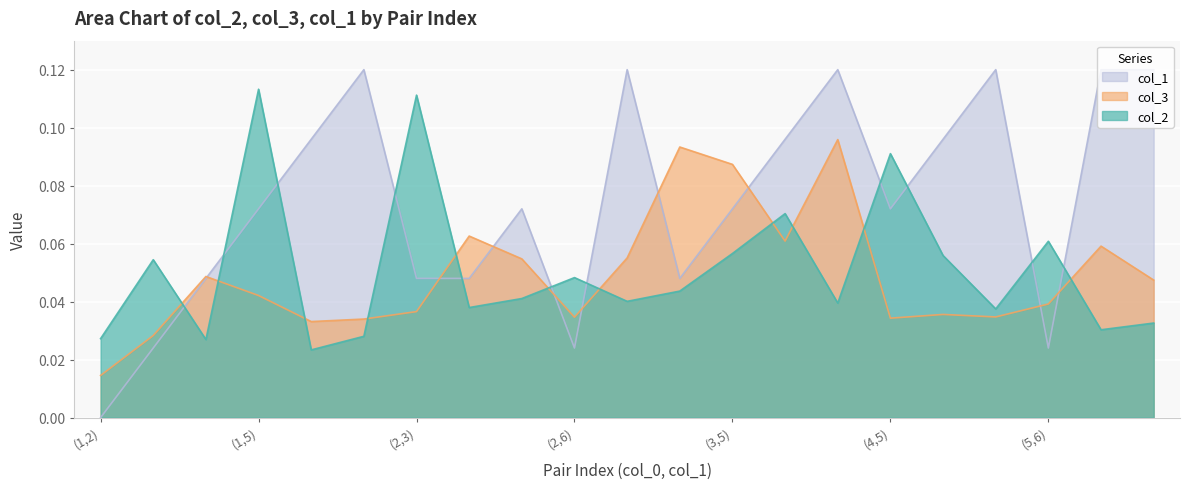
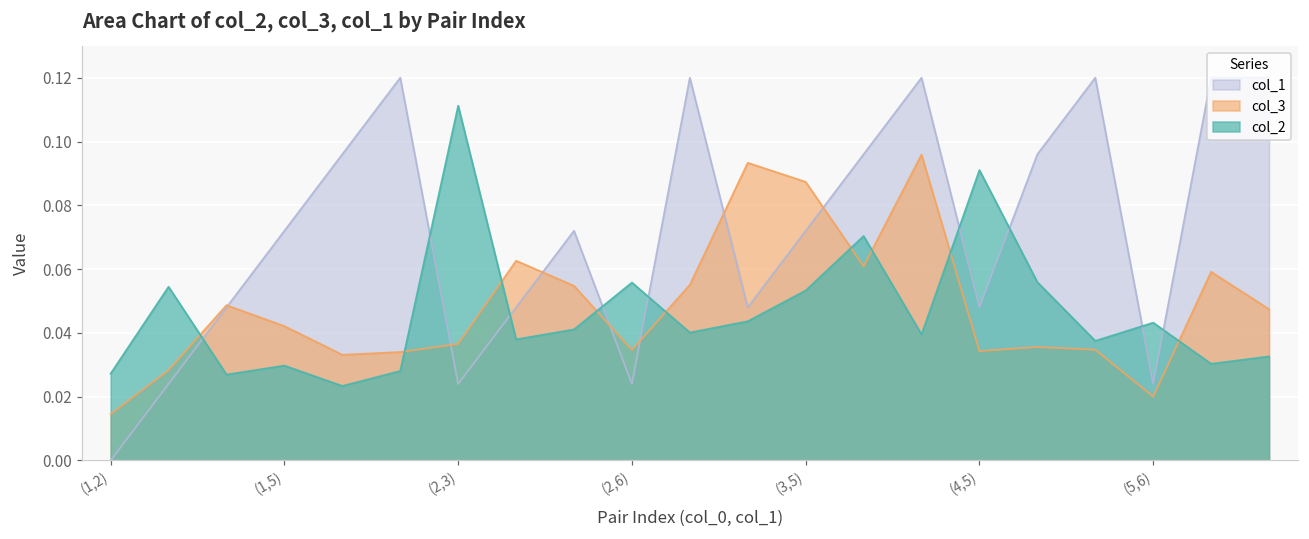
col_2, (1,5): 0.113 -> 0.030
col_1, (2,3): 0.048 -> 0.024
col_2, (2,6): 0.048 -> 0.056
col_2, (3,5): 0.057 -> 0.053
col_1, (4,5): 0.072 -> 0.048
col_3, (5,6): 0.039 -> 0.020
col_2, (5,6): 0.061 -> 0.043
